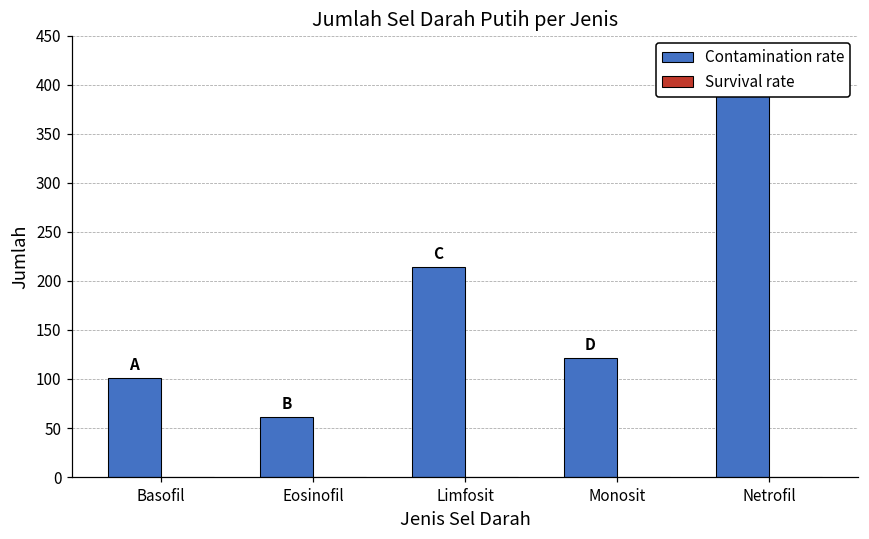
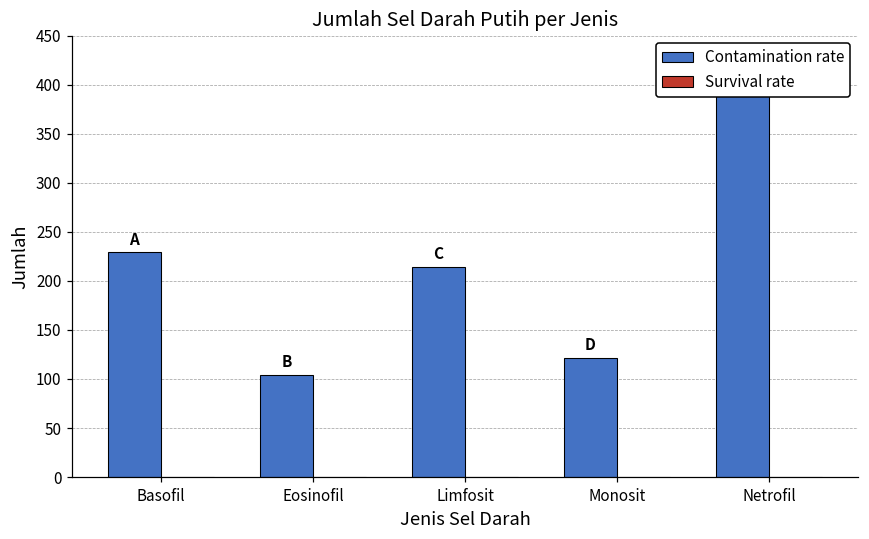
Contamination rate, Basofil: 100 -> 230
Contamination rate, Eosinofil: 60 -> 100
